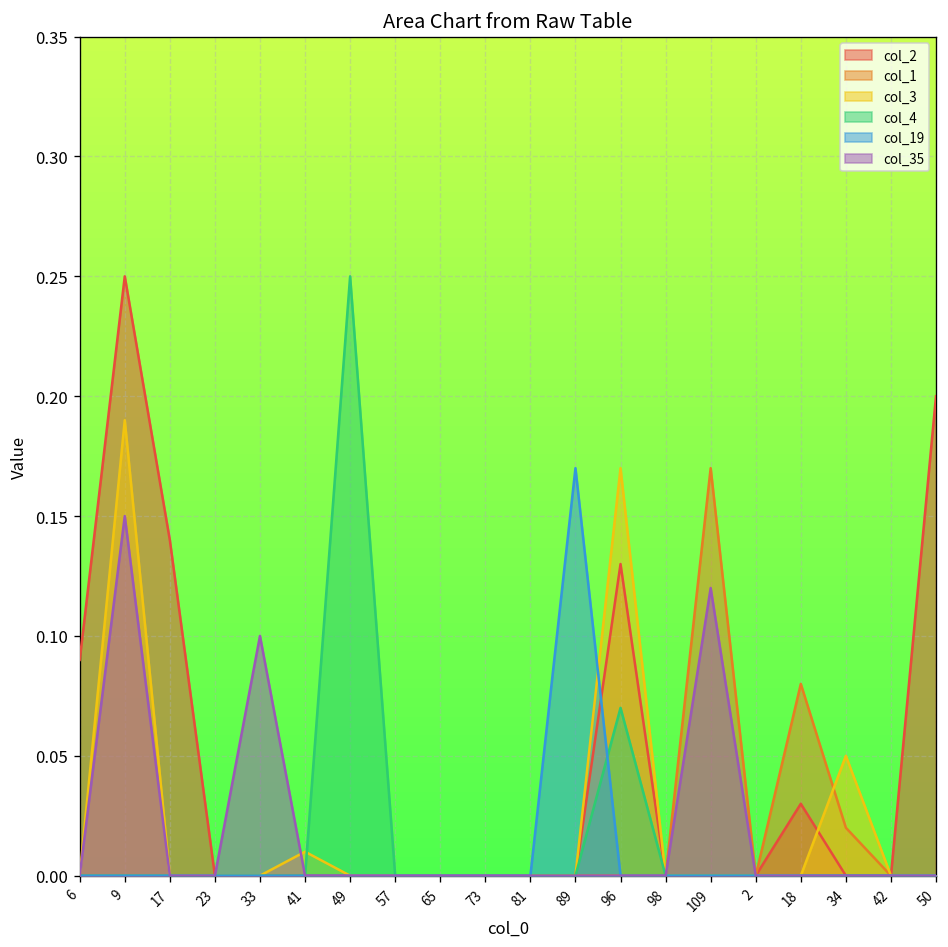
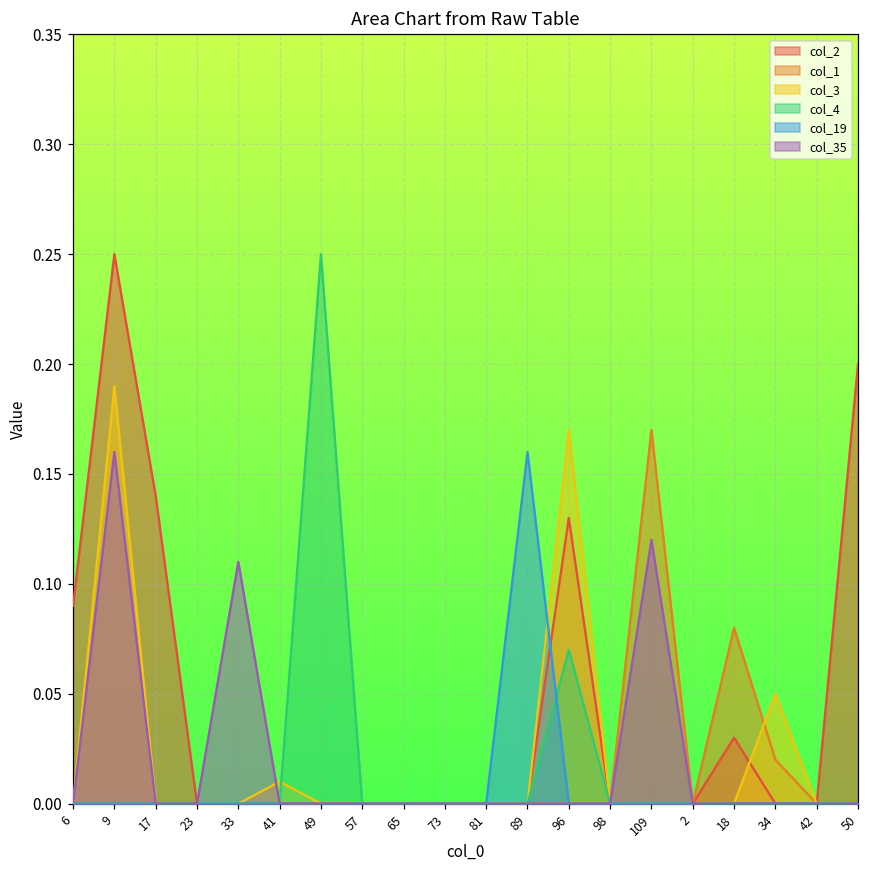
col_35, 9: 0.15 -> 0.16
col_35, 33: 0.10 -> 0.11
col_19, 89: 0.17 -> 0.16
